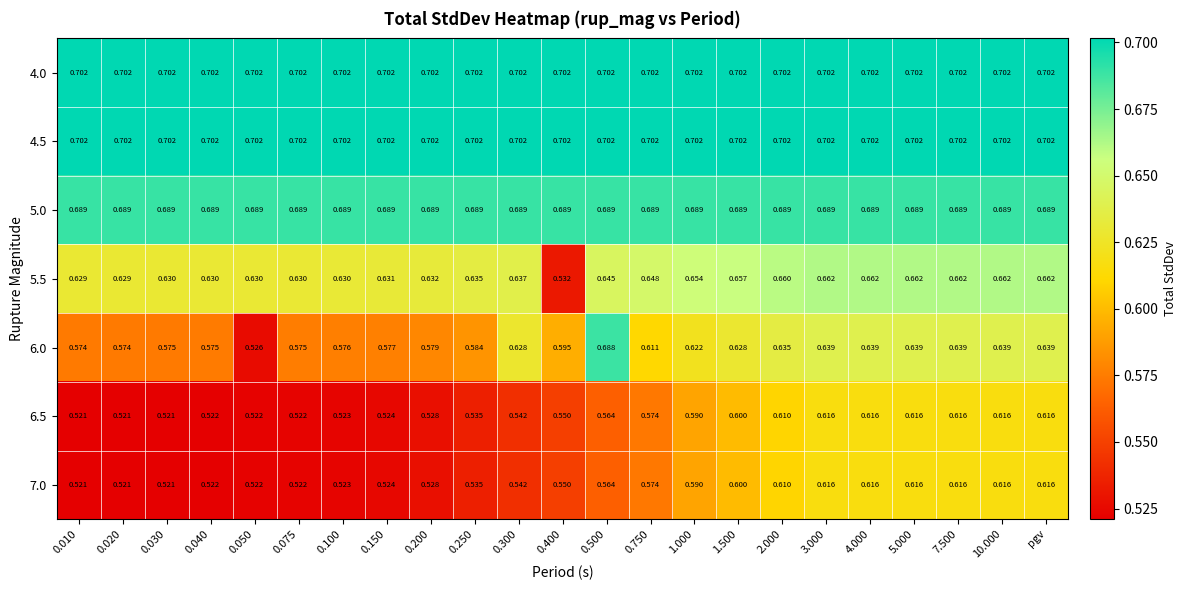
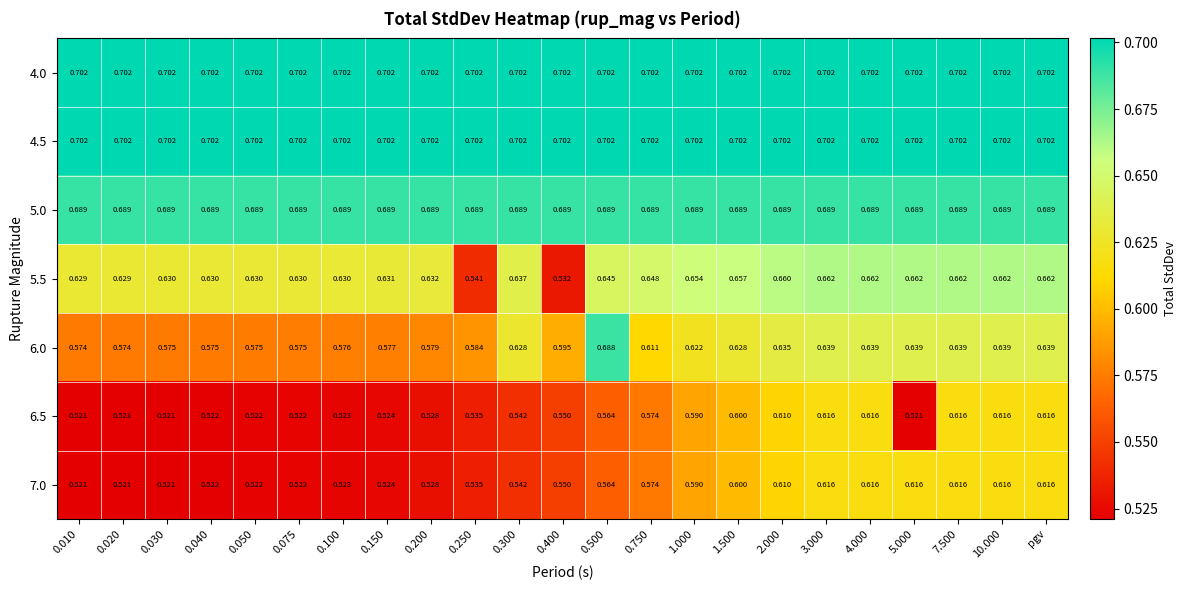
5.5, 0.250: 0.635 -> 0.541
6.0, 0.050: 0.526 -> 0.575
6.5, 5.000: 0.616 -> 0.521
